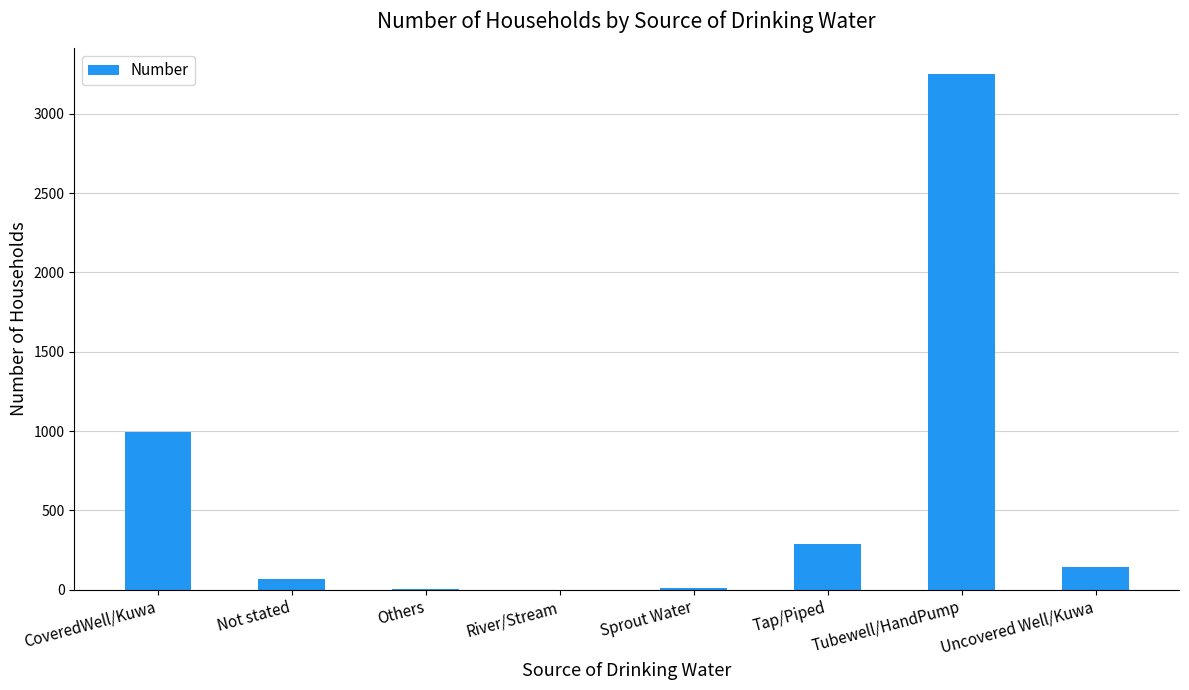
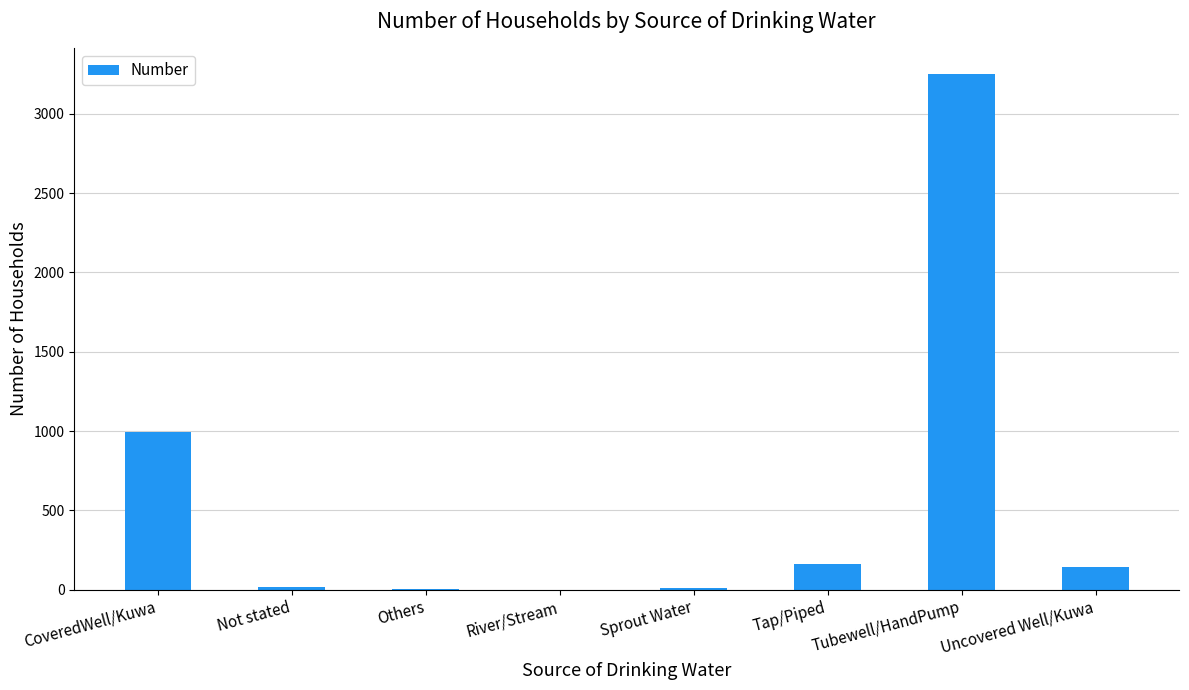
Not stated: 70 -> 20
Tap/Piped: 290 -> 160
